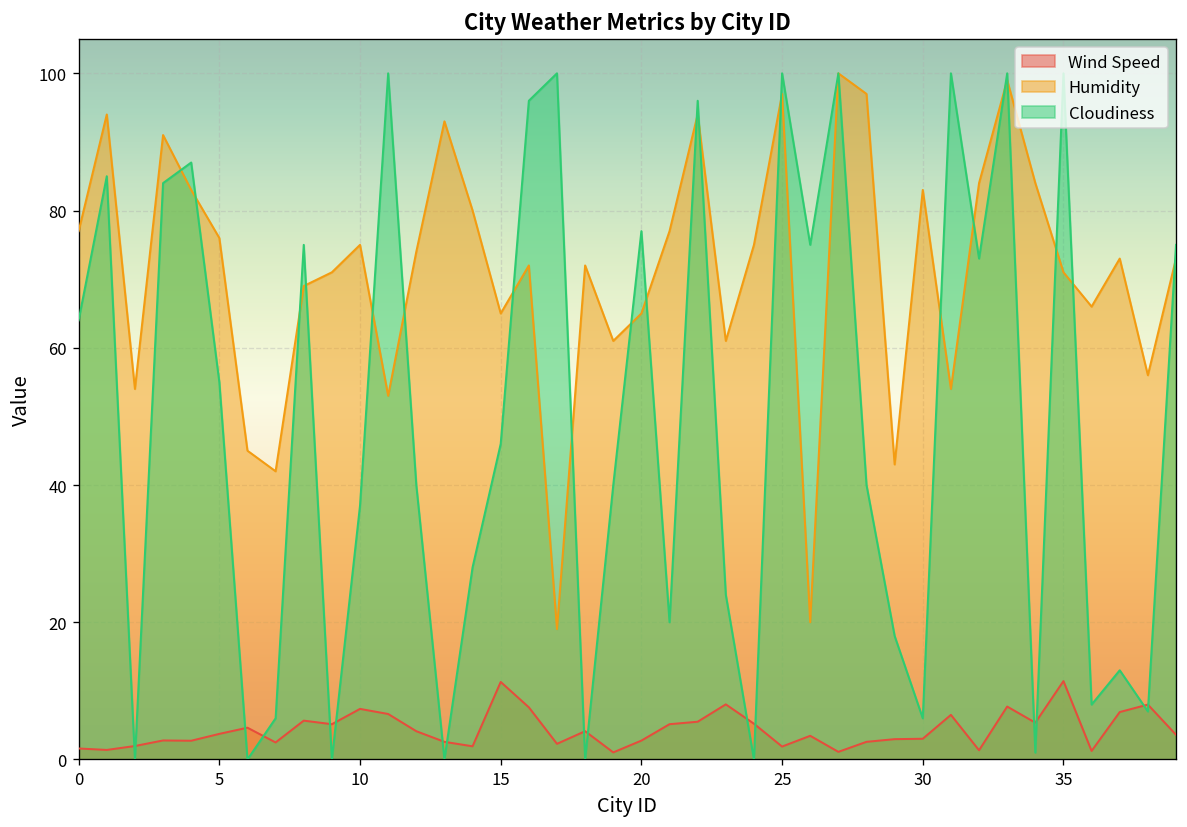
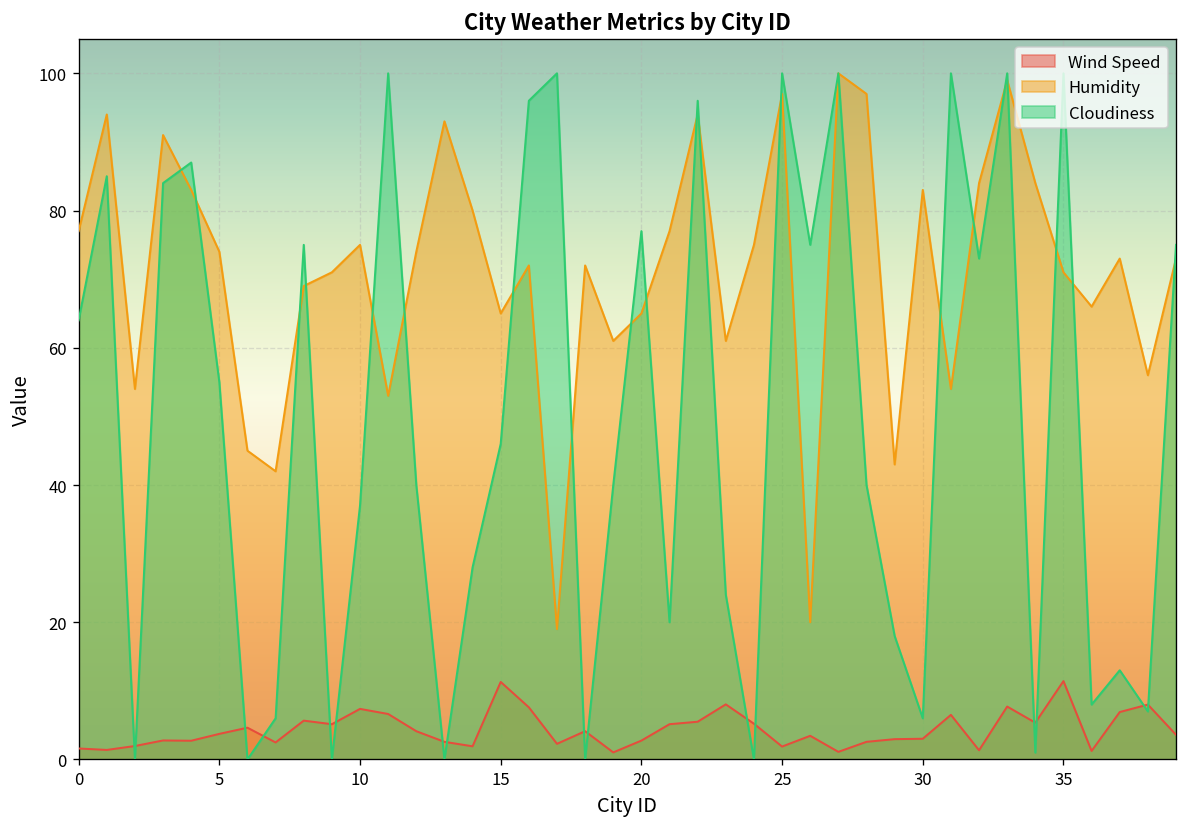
Humidity, 5: 76 -> 74
